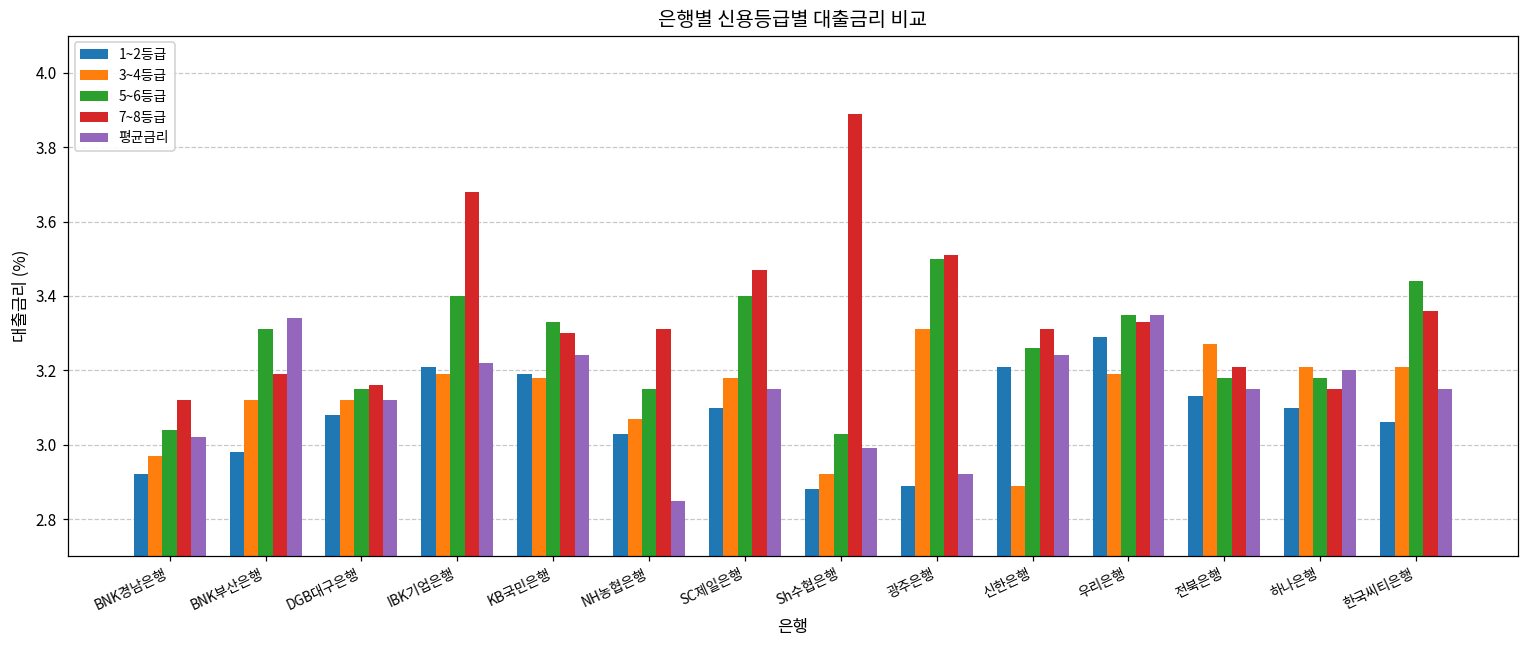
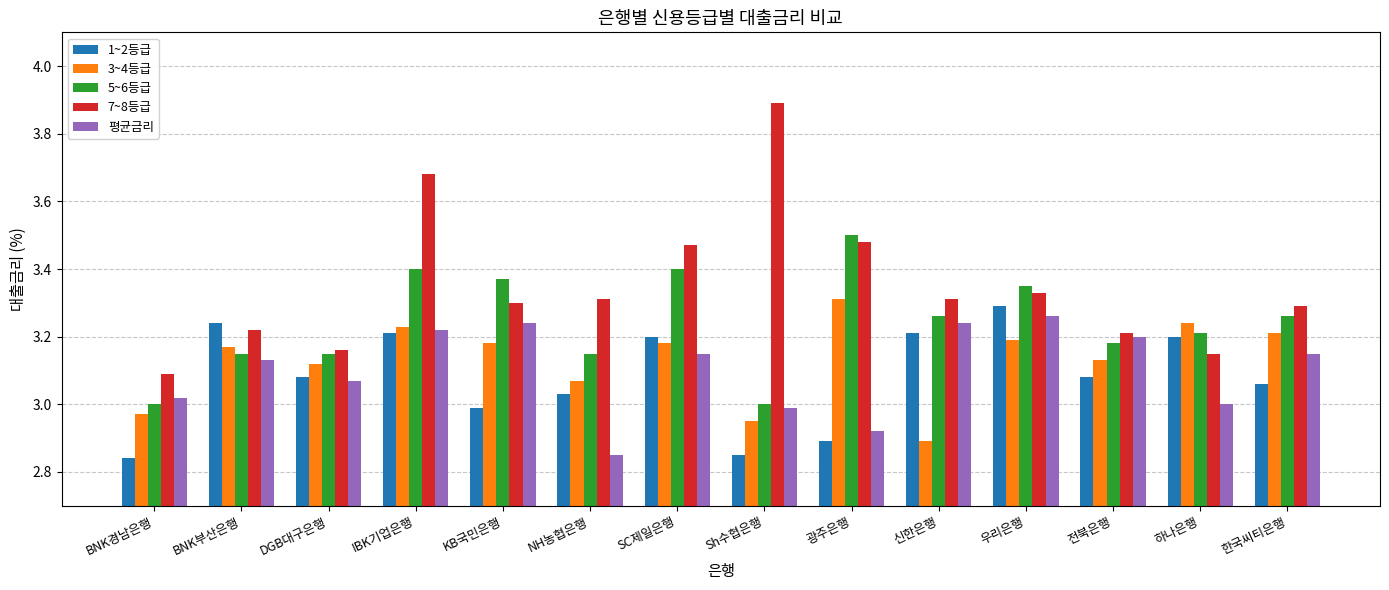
1~2등급, BNK경남은행: 2.92 -> 2.84
5~6등급, BNK경남은행: 3.04 -> 3.00
7~8등급, BNK경남은행: 3.12 -> 3.09
1~2등급, BNK부산은행: 2.98 -> 3.24
3~4등급, BNK부산은행: 3.12 -> 3.17
5~6등급, BNK부산은행: 3.31 -> 3.15
7~8등급, BNK부산은행: 3.19 -> 3.22
평균금리, BNK부산은행: 3.34 -> 3.13
평균금리, DGB대구은행: 3.12 -> 3.07
3~4등급, IBK기업은행: 3.19 -> 3.23
1~2등급, KB국민은행: 3.19 -> 2.99
5~6등급, KB국민은행: 3.33 -> 3.37
1~2등급, SC제일은행: 3.1 -> 3.2
1~2등급, Sh수협은행: 2.88 -> 2.85
3~4등급, Sh수협은행: 2.92 -> 2.95
5~6등급, Sh수협은행: 3.03 -> 3.00
7~8등급, 광주은행: 3.51 -> 3.48
평균금리, 우리은행: 3.35 -> 3.26
1~2등급, 전북은행: 3.13 -> 3.08
3~4등급, 전북은행: 3.27 -> 3.13
평균금리, 전북은행: 3.15 -> 3.20
1~2등급, 하나은행: 3.1 -> 3.2
3~4등급, 하나은행: 3.21 -> 3.24
5~6등급, 하나은행: 3.18 -> 3.21
평균금리, 하나은행: 3.2 -> 3.0
5~6등급, 한국씨티은행: 3.44 -> 3.26
7~8등급, 한국씨티은행: 3.36 -> 3.29
